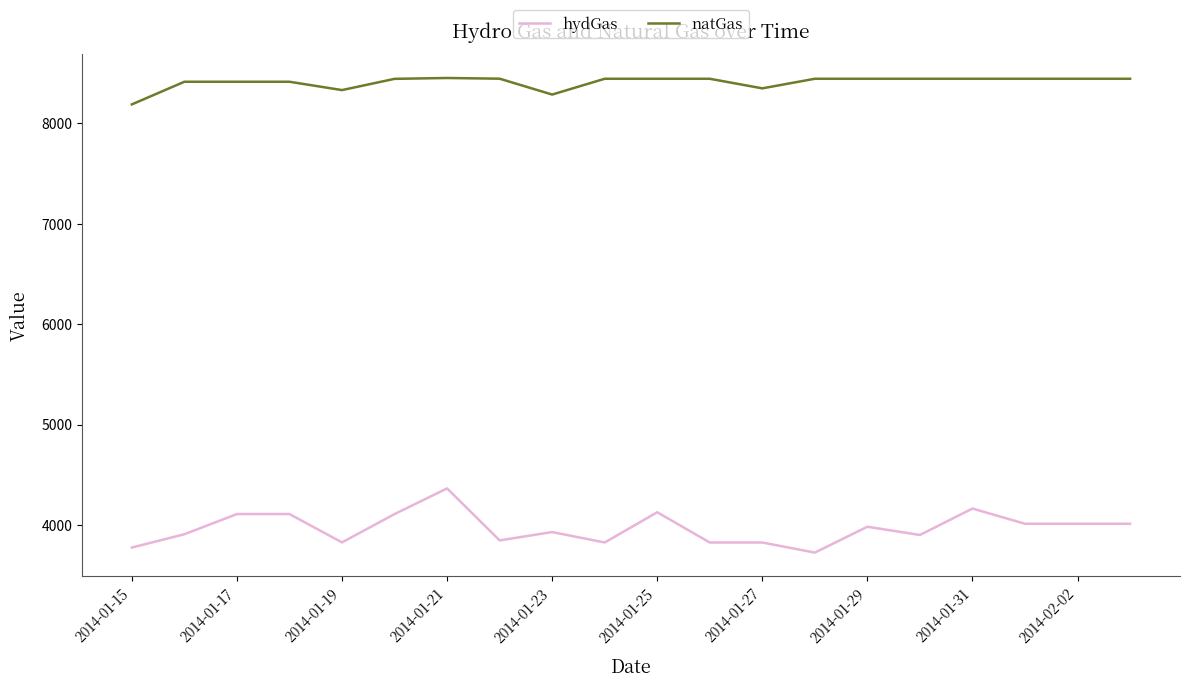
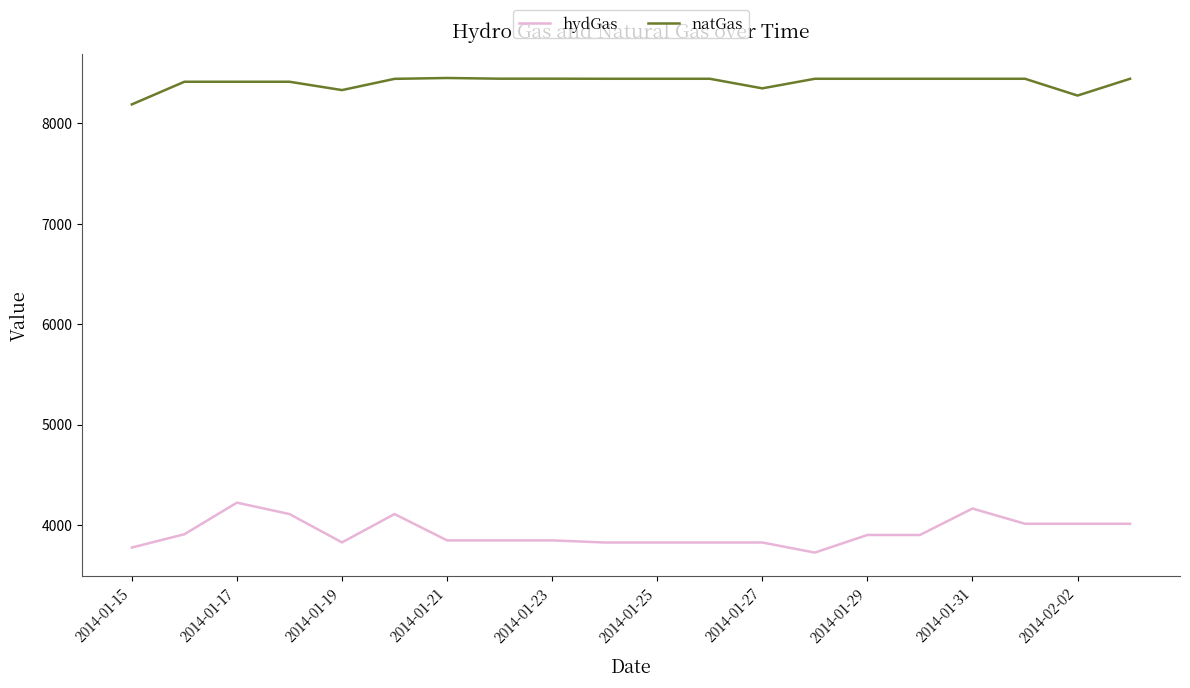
hydGas, 2014-01-17: 4110 -> 4220
hydGas, 2014-01-21: 4370 -> 3850
hydGas, 2014-01-23: 3930 -> 3850
natGas, 2014-01-23: 8290 -> 8440
hydGas, 2014-01-25: 4130 -> 3830
hydGas, 2014-01-29: 3980 -> 3900
natGas, 2014-02-02: 8440 -> 8280
